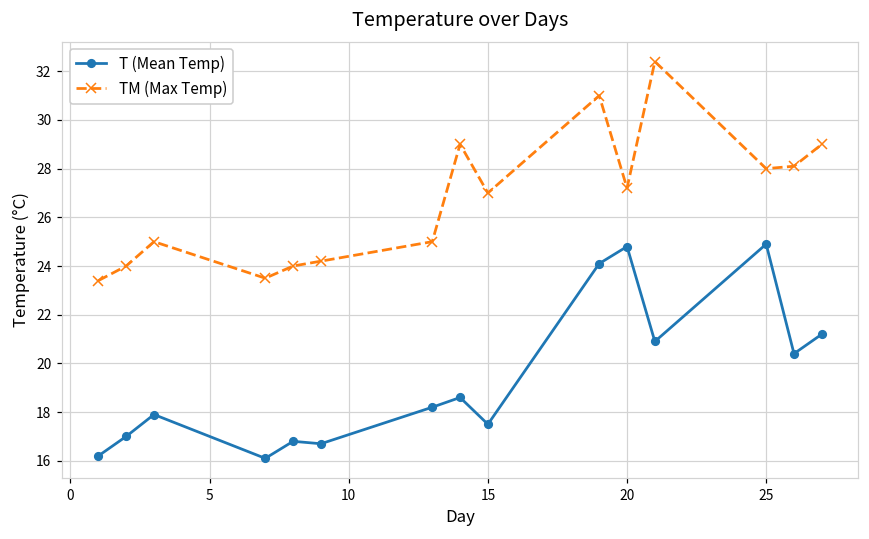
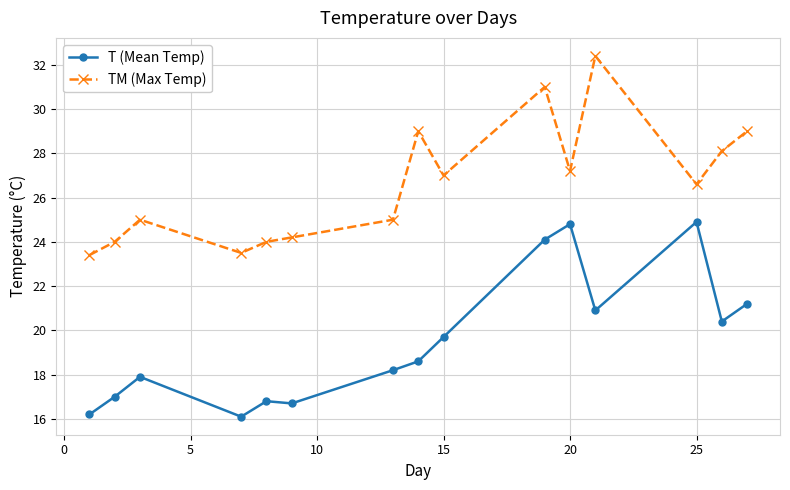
T (Mean Temp), 15: 17.5 -> 19.7
TM (Max Temp), 25: 28.0 -> 26.6
